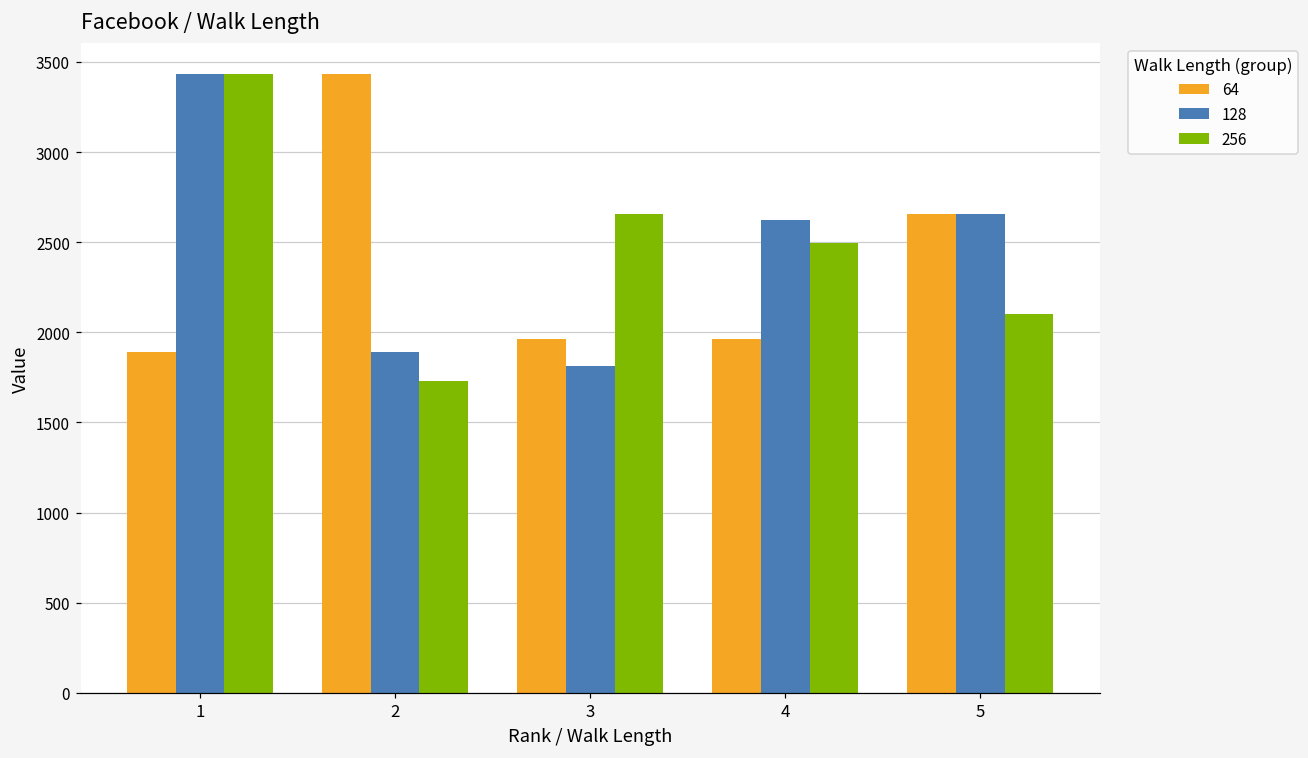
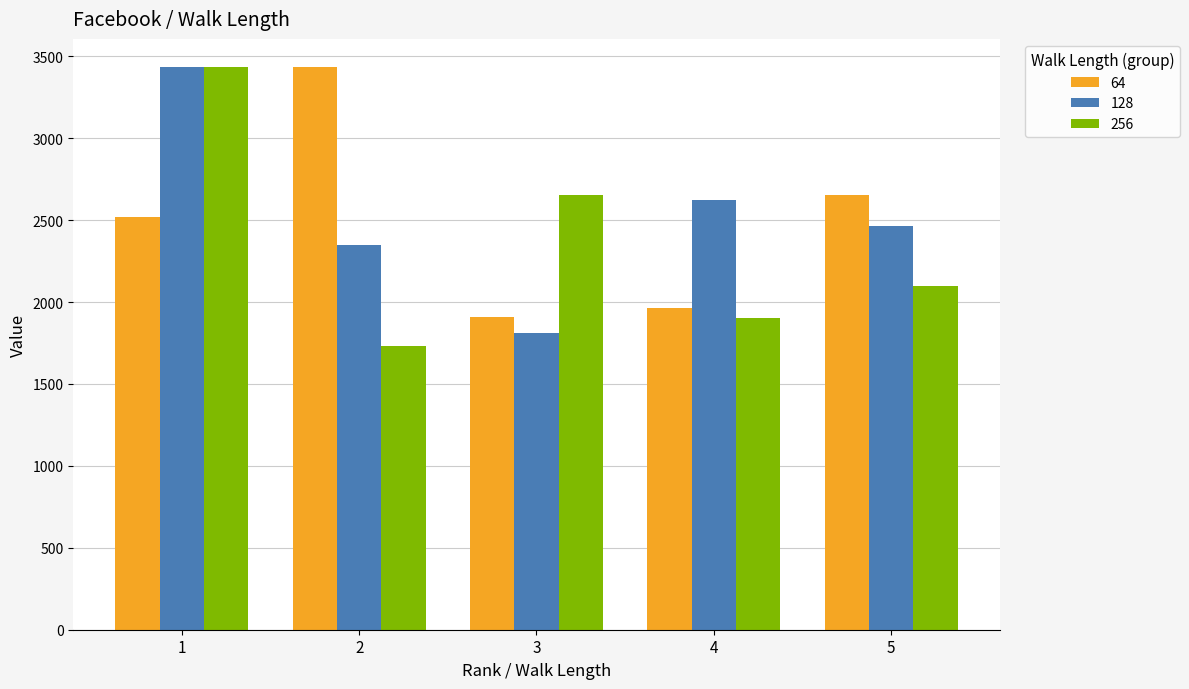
64, 1: 1890 -> 2520
128, 2: 1890 -> 2350
64, 3: 1970 -> 1910
256, 4: 2500 -> 1900
128, 5: 2660 -> 2470
